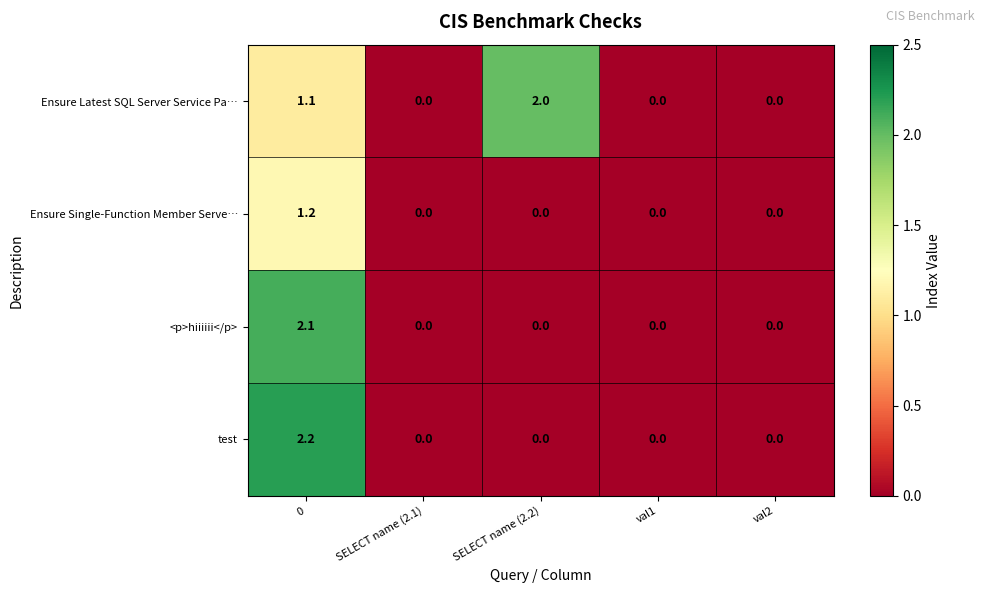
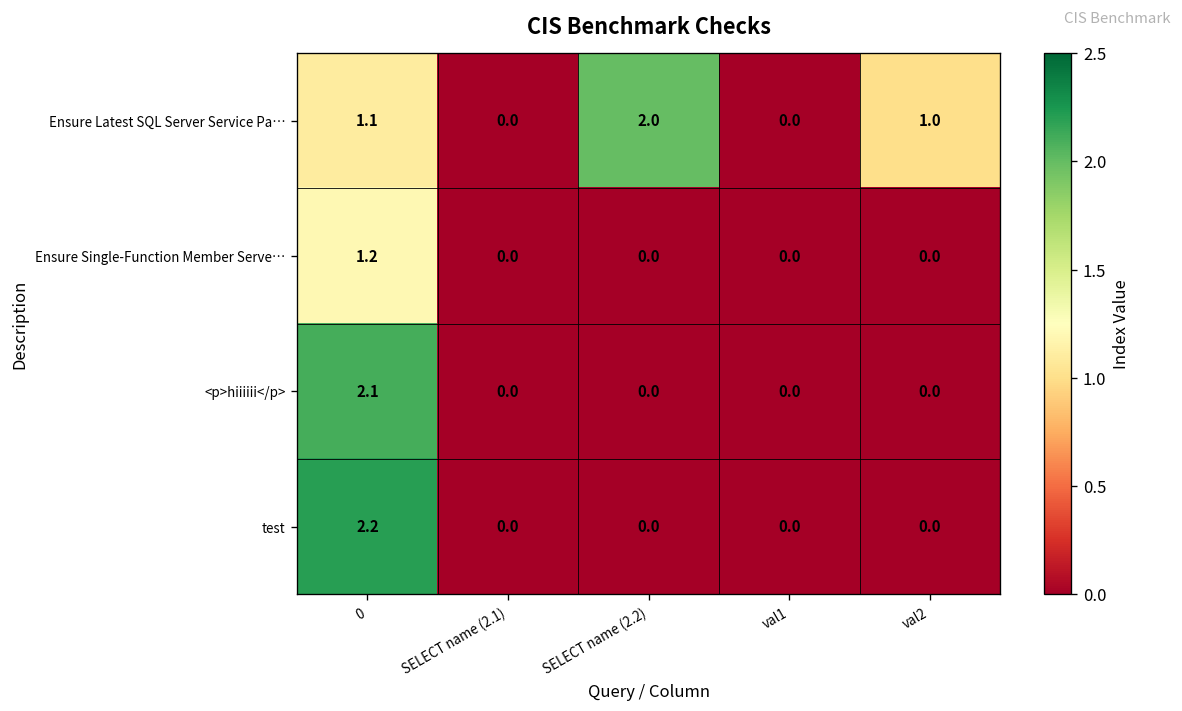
Ensure Latest SQL Server Service Pa…, val2: 0.0 -> 1.0
